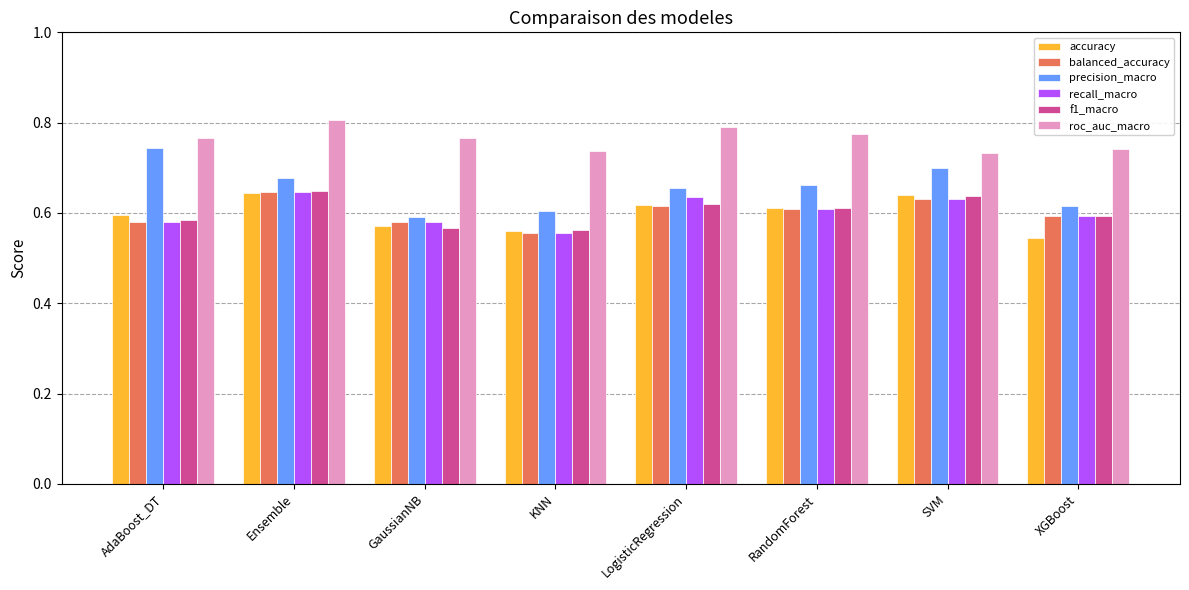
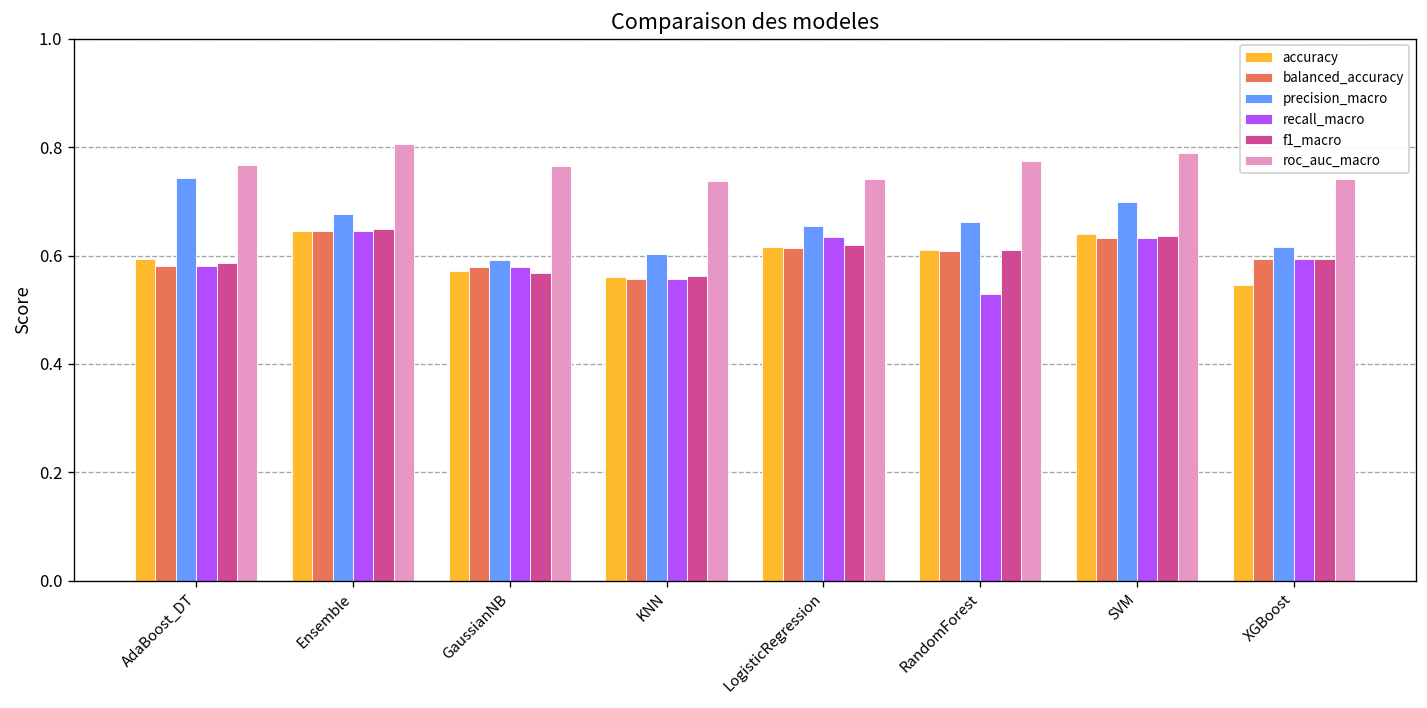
roc_auc_macro, LogisticRegression: 0.79 -> 0.74
recall_macro, RandomForest: 0.61 -> 0.53
roc_auc_macro, SVM: 0.73 -> 0.79
